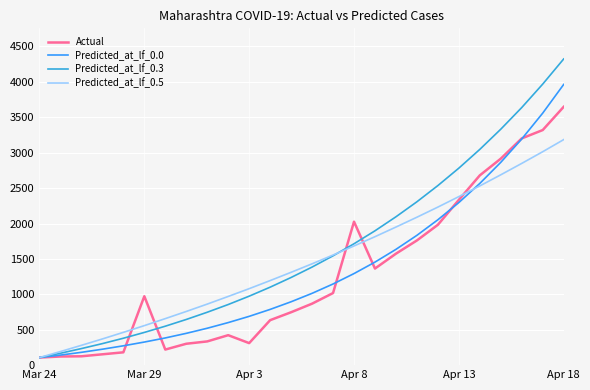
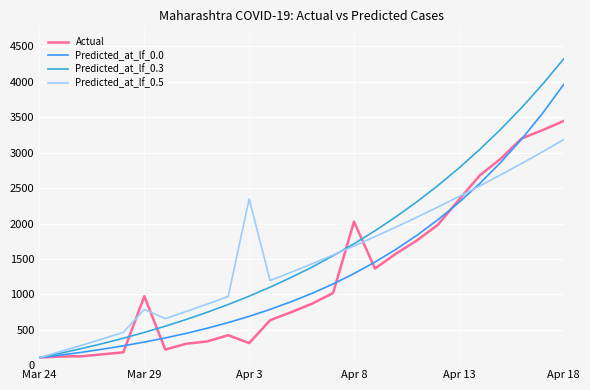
Predicted_at_lf_0.5, Mar 29: 600 -> 800
Predicted_at_lf_0.5, Apr 3: 1100 -> 2300
Actual, Apr 18: 3600 -> 3400
